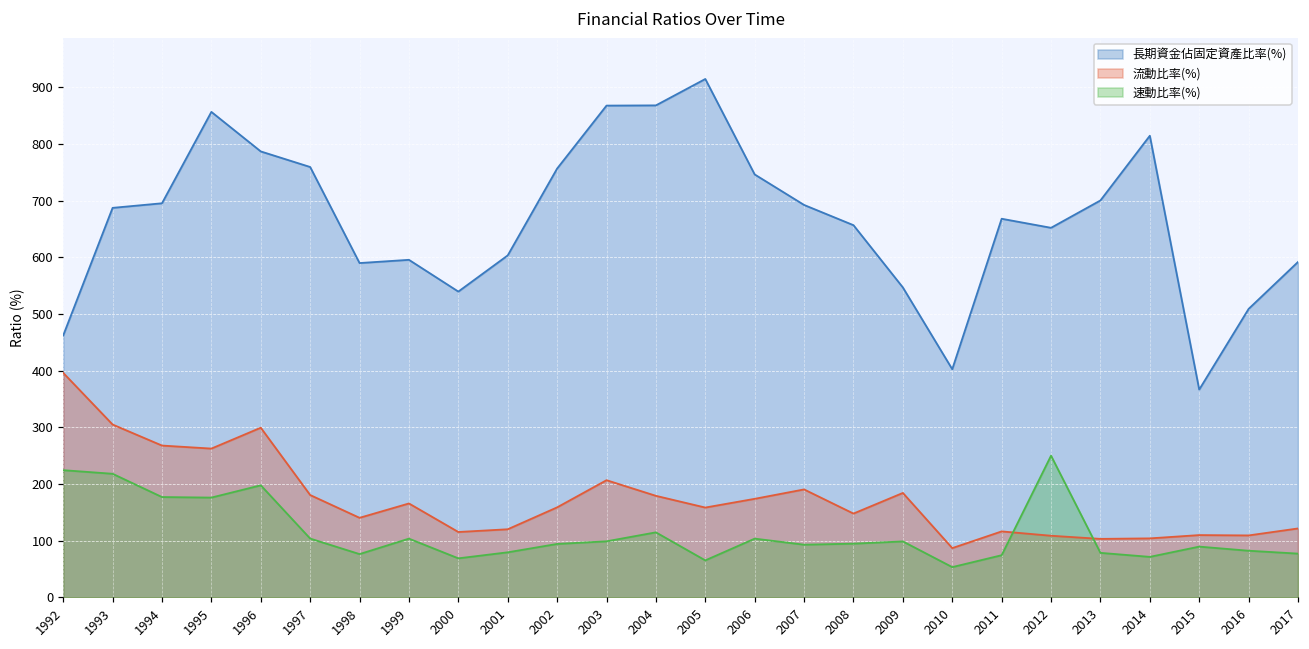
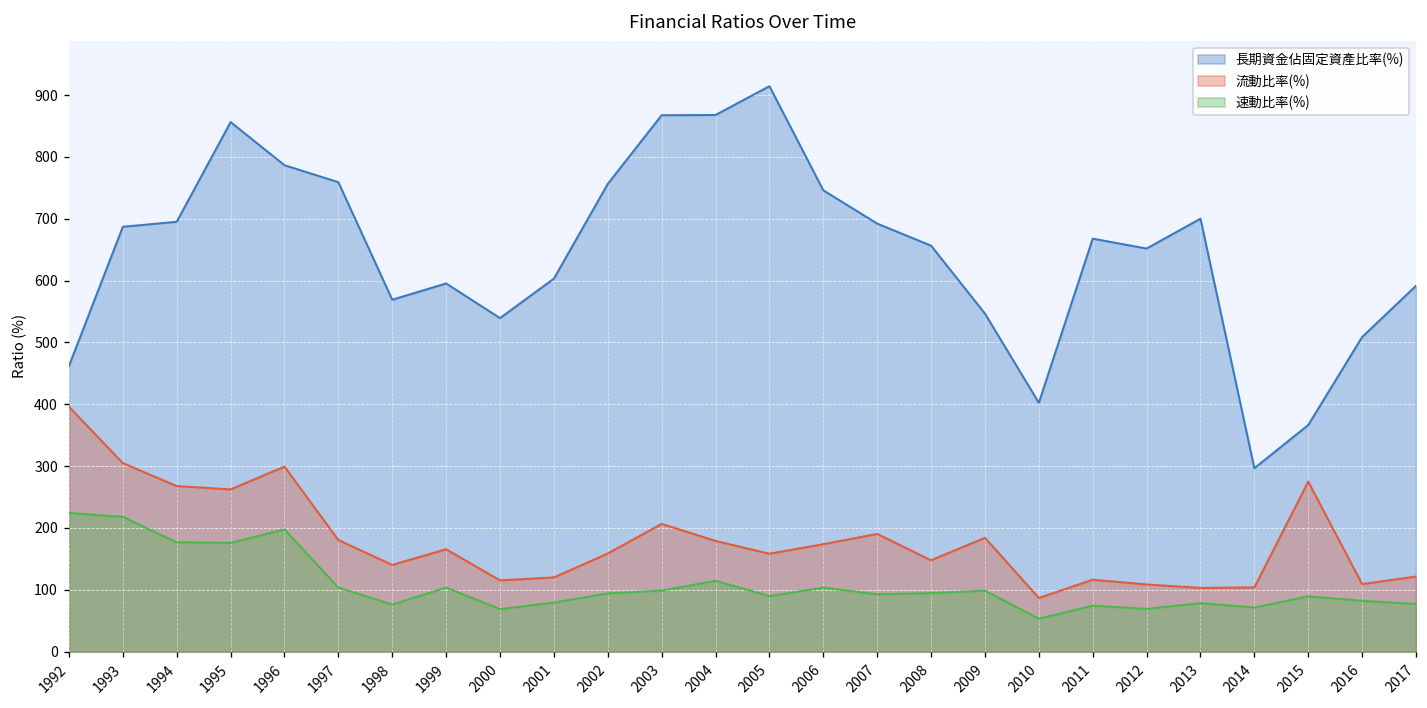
長期資金佔固定資產比率(%), 1998: 590 -> 570
速動比率(%), 2005: 70 -> 90
速動比率(%), 2012: 250 -> 70
長期資金佔固定資產比率(%), 2014: 810 -> 300
流動比率(%), 2015: 110 -> 270
